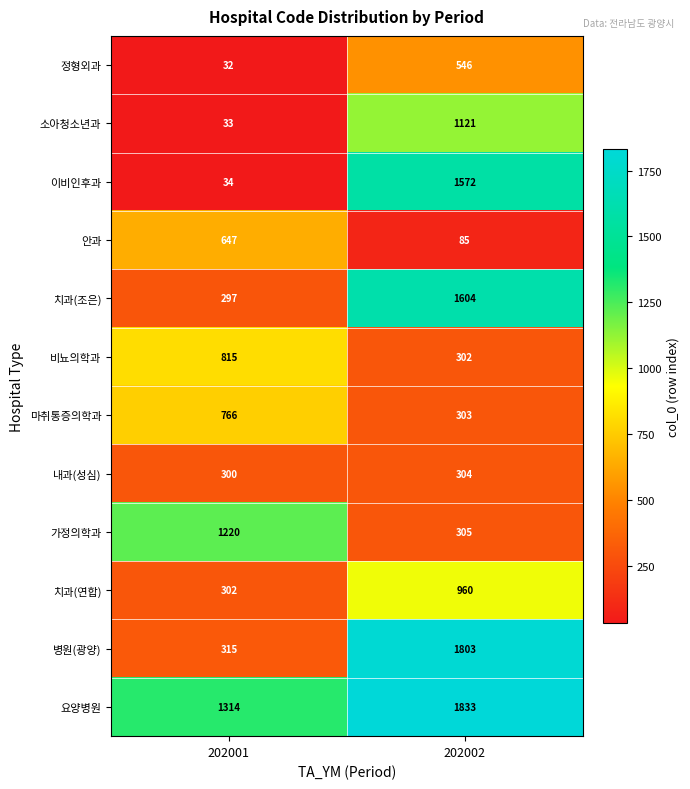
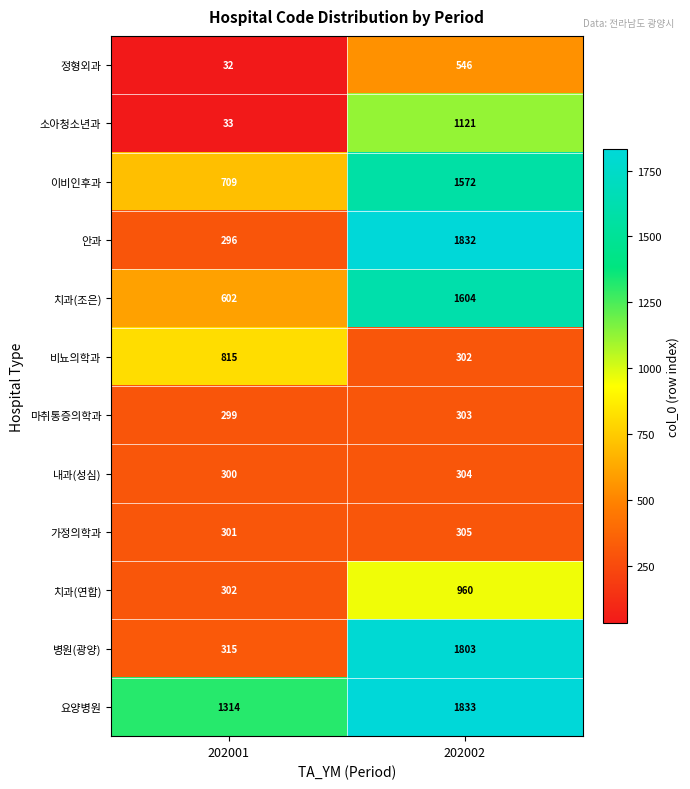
이비인후과, 202001: 34 -> 709
안과, 202001: 647 -> 296
안과, 202002: 85 -> 1832
치과(조은), 202001: 297 -> 602
마취통증의학과, 202001: 766 -> 299
가정의학과, 202001: 1220 -> 301
